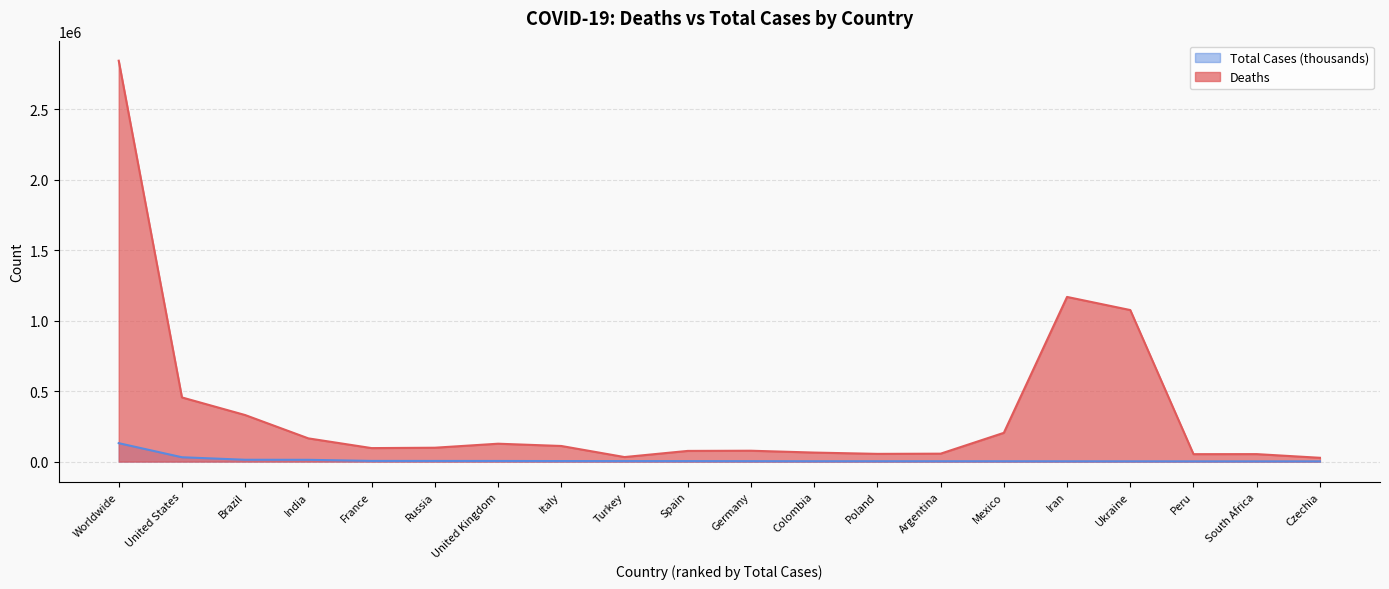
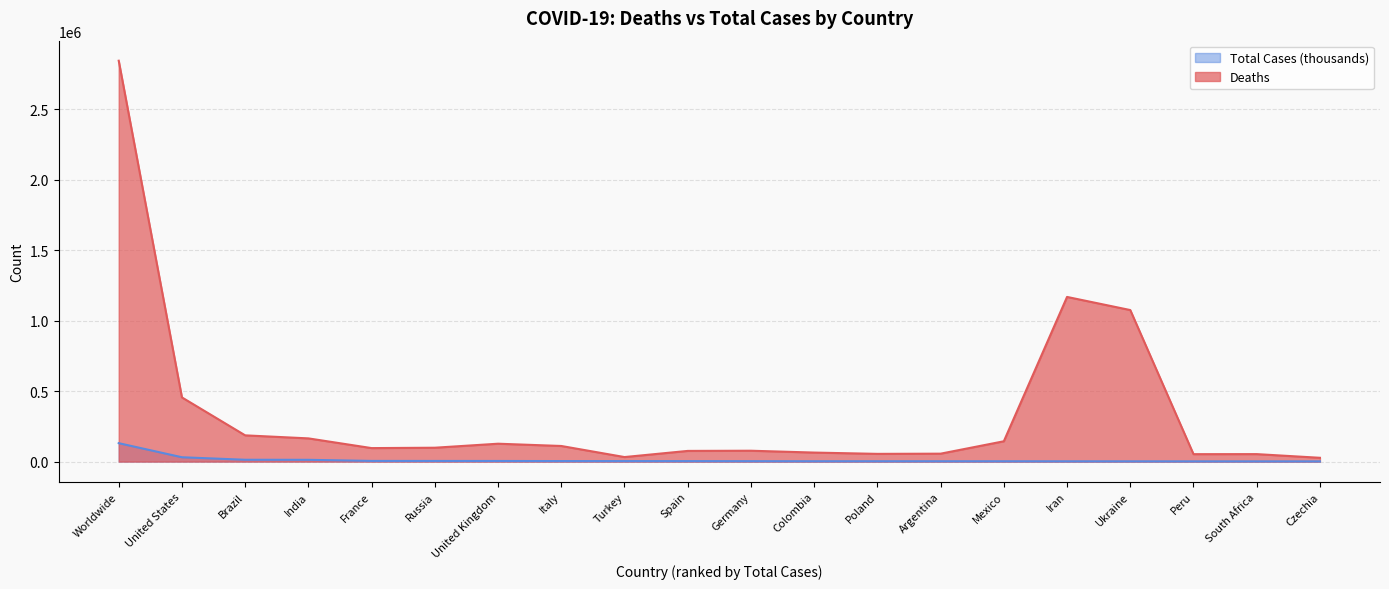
Deaths, Brazil: 330000 -> 190000
Deaths, Mexico: 200000 -> 140000
